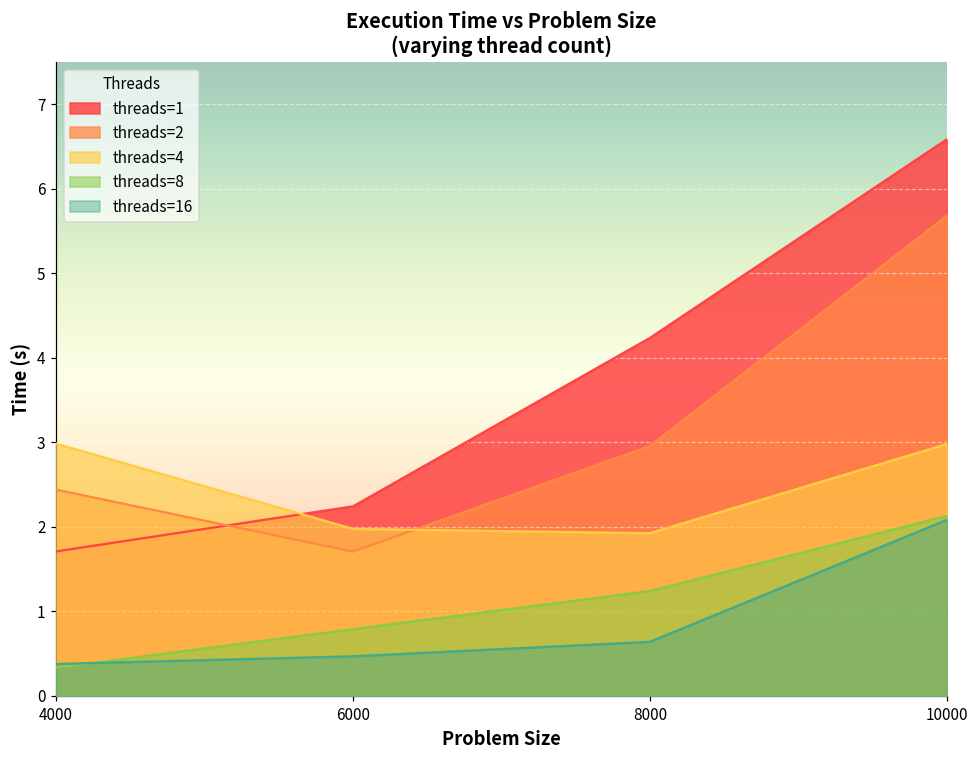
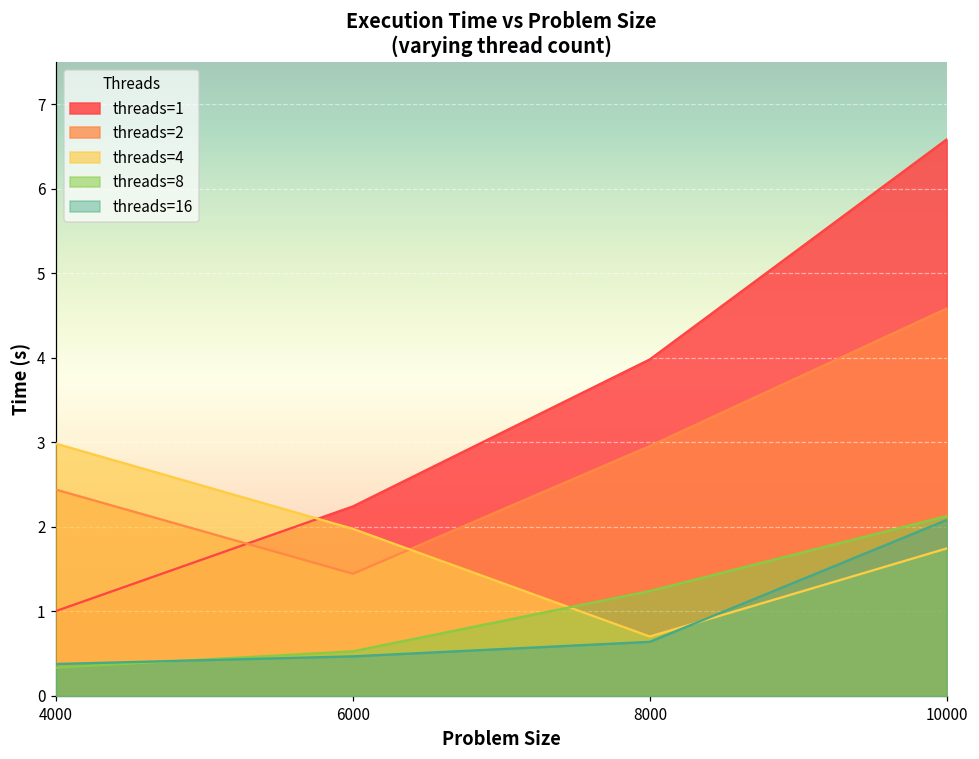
threads=1, 4000: 1.7 -> 1.0
threads=2, 6000: 1.7 -> 1.4
threads=8, 6000: 0.8 -> 0.5
threads=1, 8000: 4.2 -> 4.0
threads=4, 8000: 1.9 -> 0.7
threads=2, 10000: 5.7 -> 4.6
threads=4, 10000: 3.0 -> 1.7
